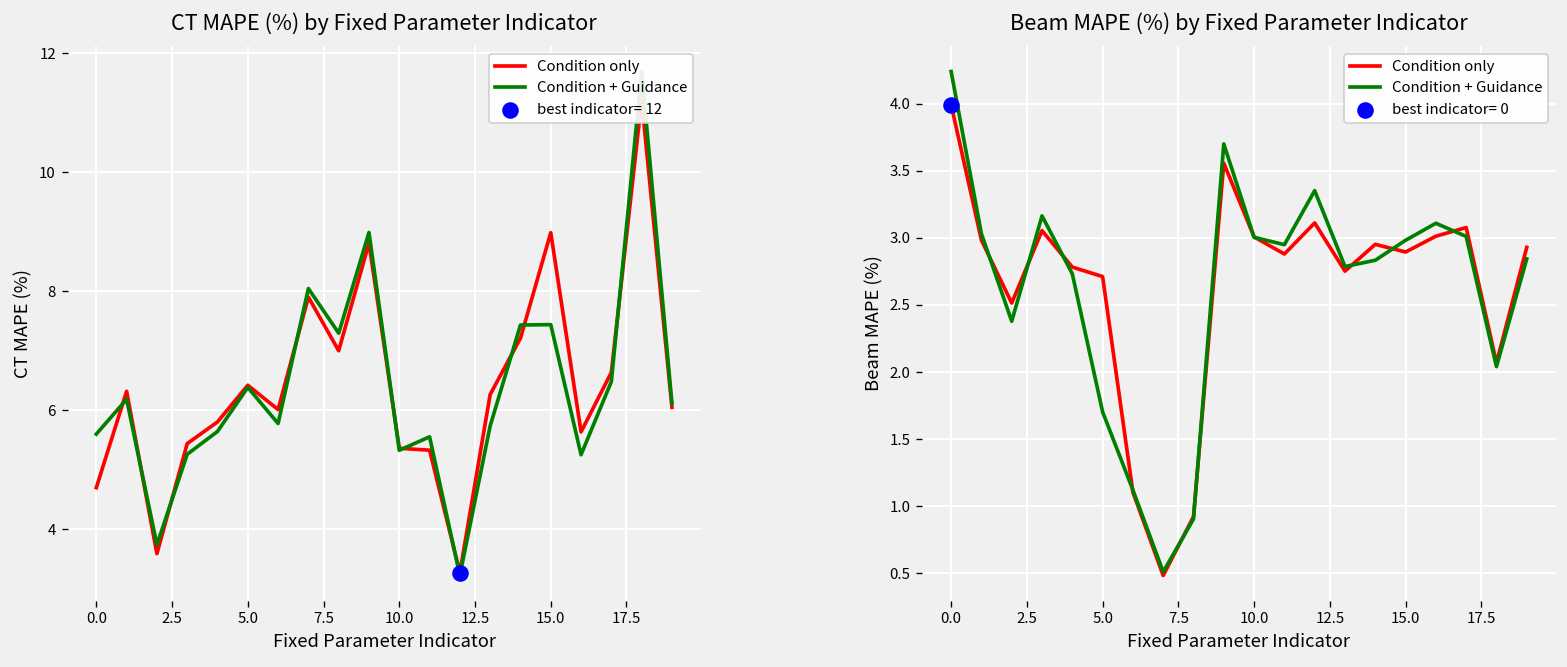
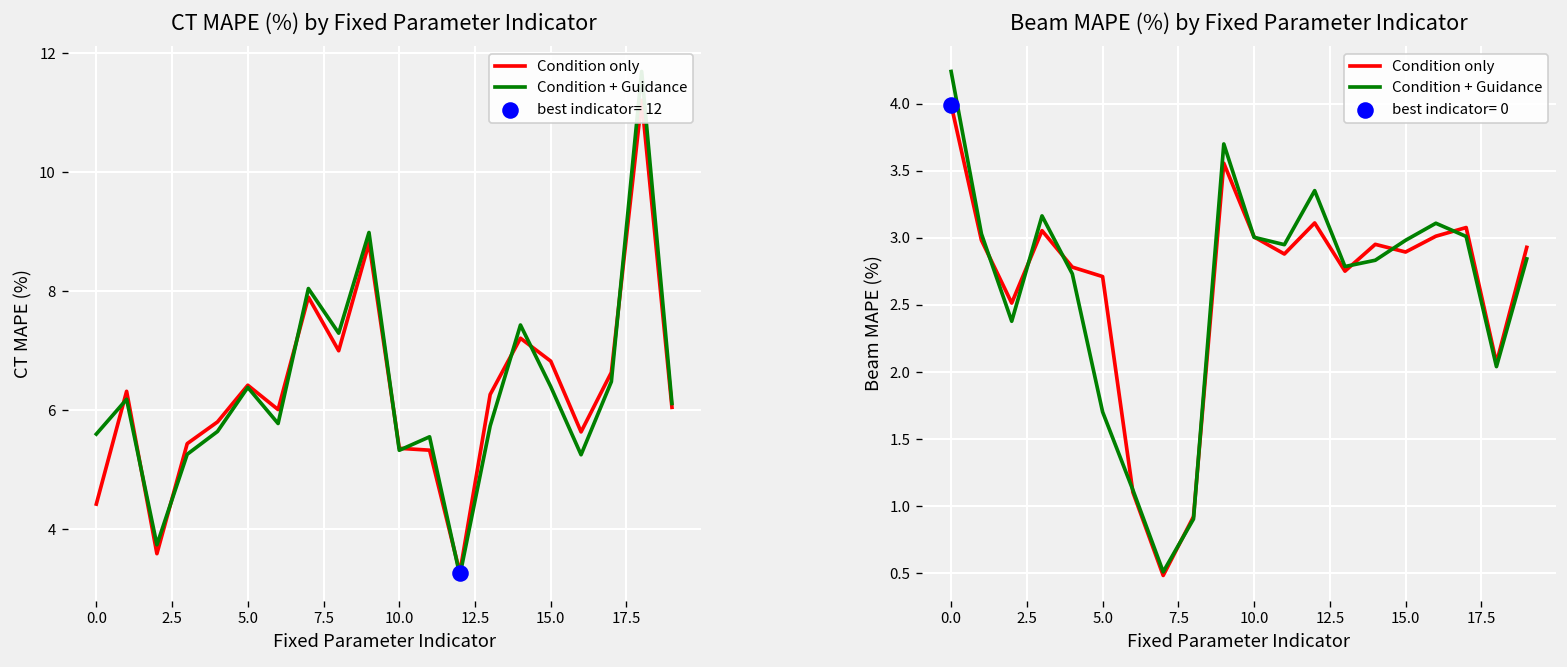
CT MAPE (%) by Fixed Parameter Indicator, Condition only, 0.0: 4.7 -> 4.4
CT MAPE (%) by Fixed Parameter Indicator, Condition only, 15.0: 9.0 -> 6.8
CT MAPE (%) by Fixed Parameter Indicator, Condition + Guidance, 15.0: 7.4 -> 6.4
